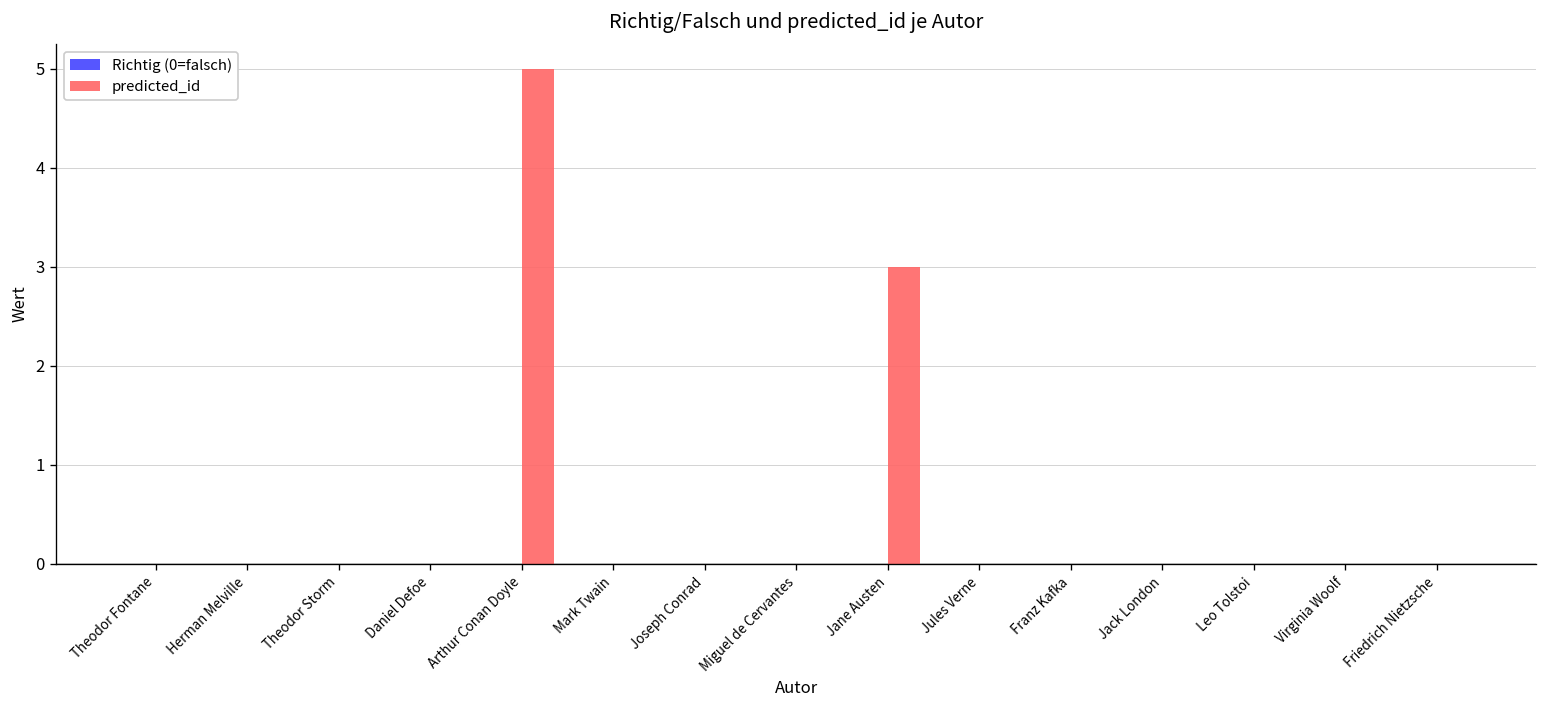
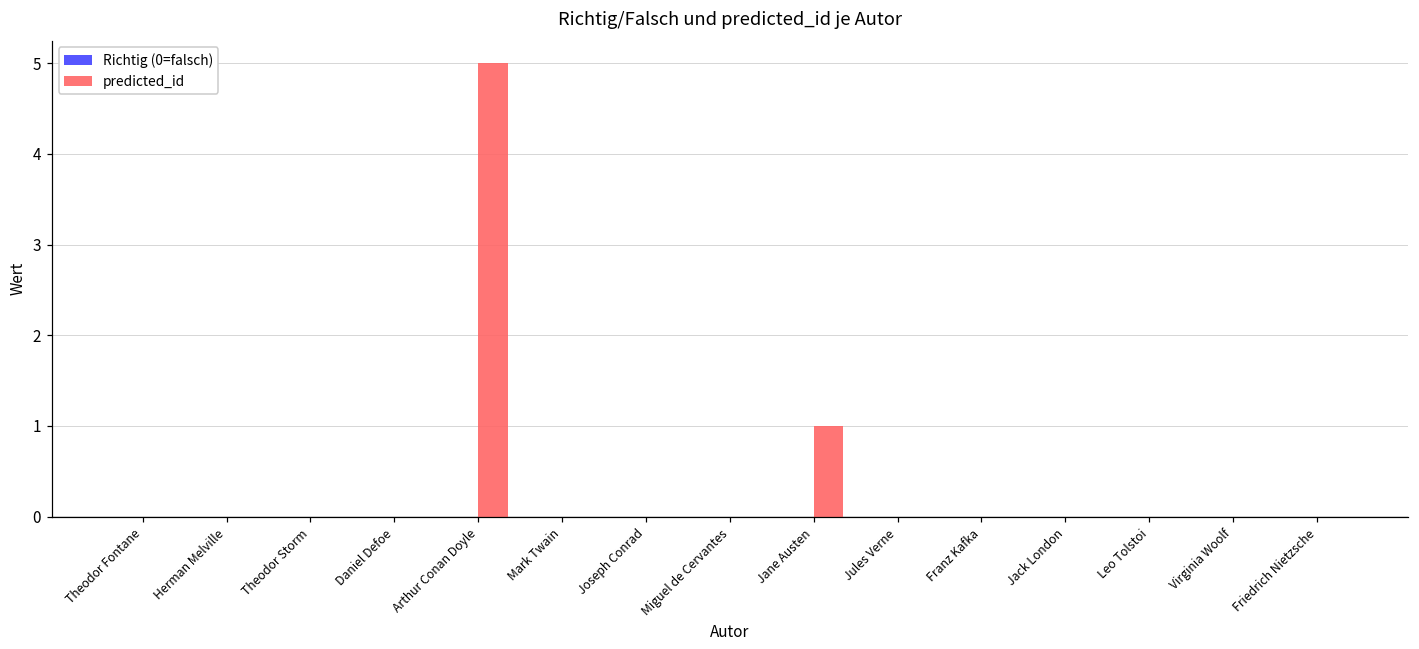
predicted_id, Jane Austen: 3 -> 1
